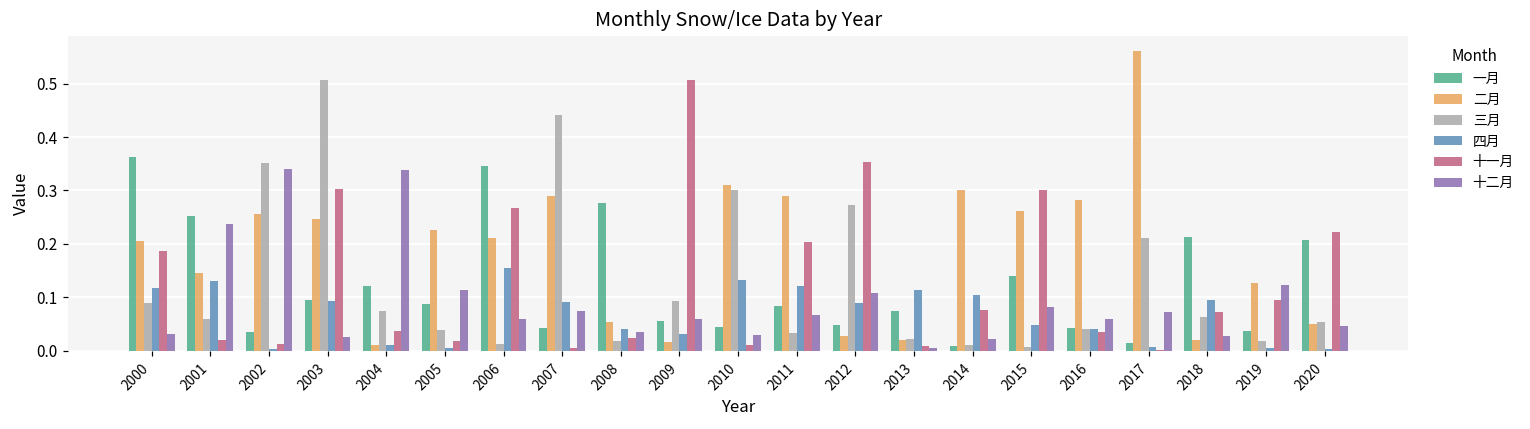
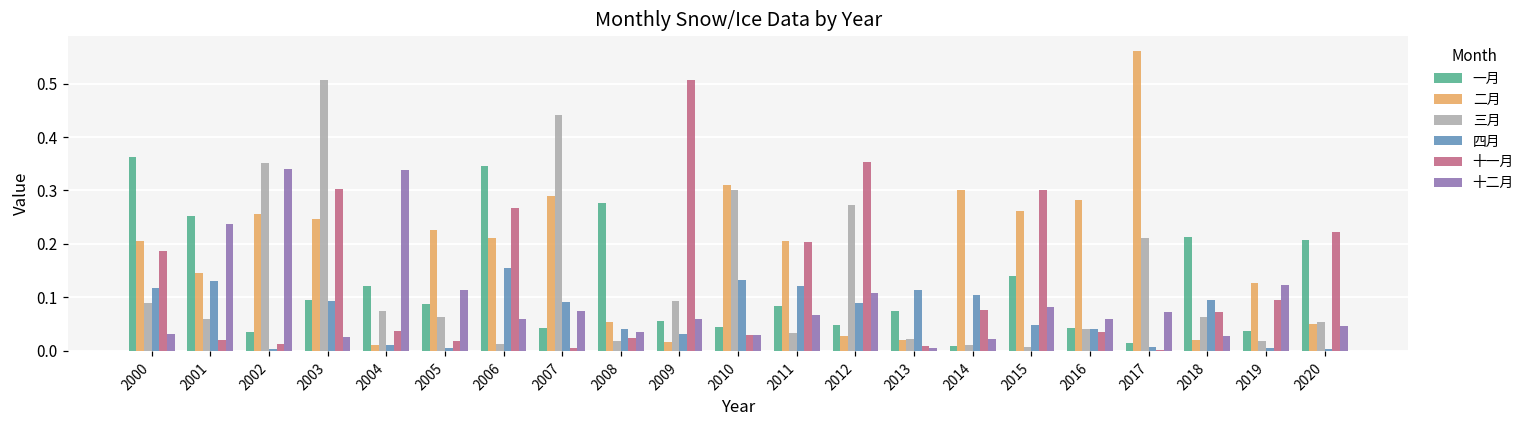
三月, 2005: 0.04 -> 0.06
十一月, 2010: 0.01 -> 0.03
二月, 2011: 0.29 -> 0.21
